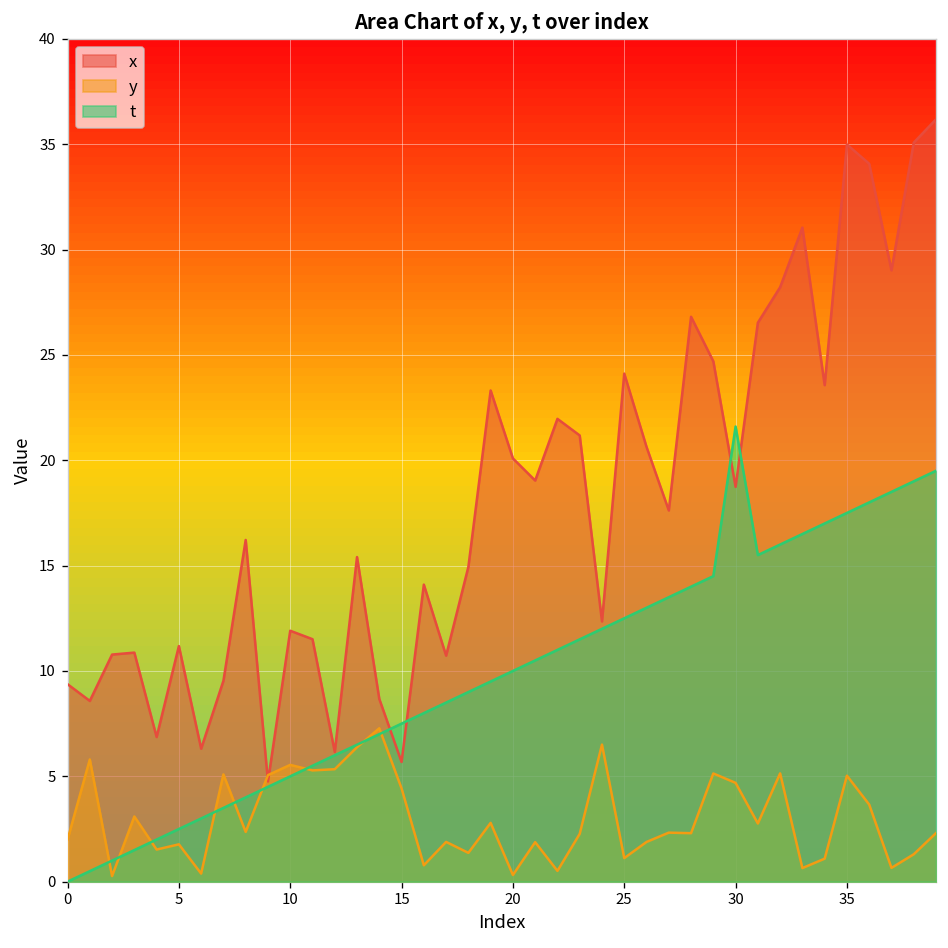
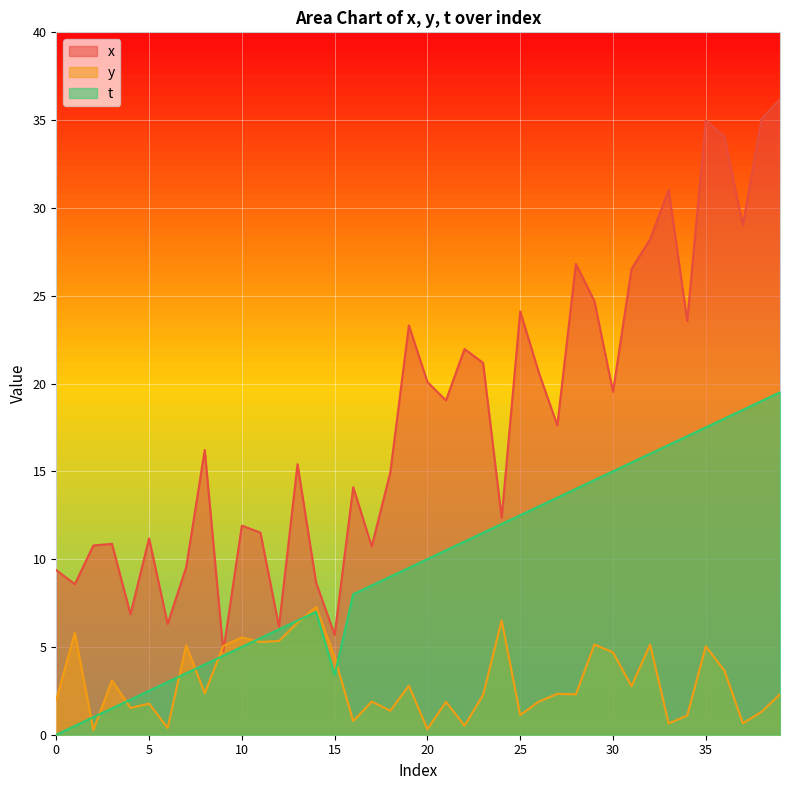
t, 15: 7.5 -> 3.4
x, 30: 18.7 -> 19.5
t, 30: 21.6 -> 15.0
